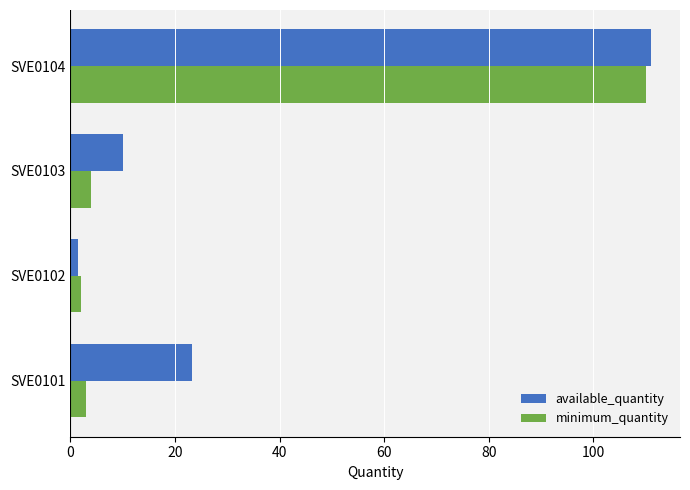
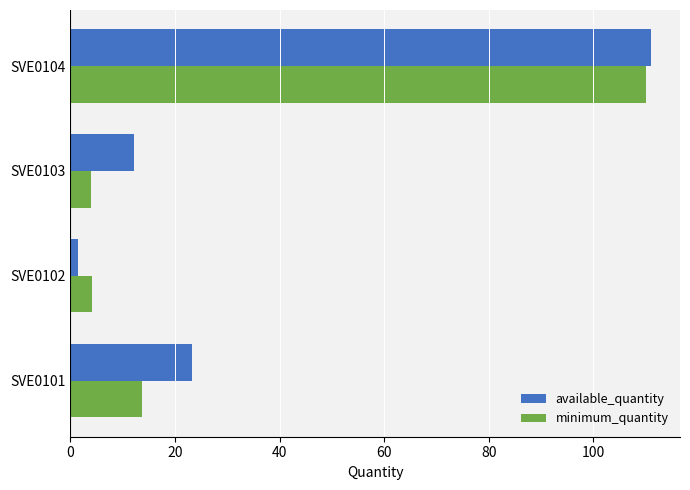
available_quantity, SVE0103: 10 -> 12
minimum_quantity, SVE0102: 2 -> 4
minimum_quantity, SVE0101: 3 -> 14
